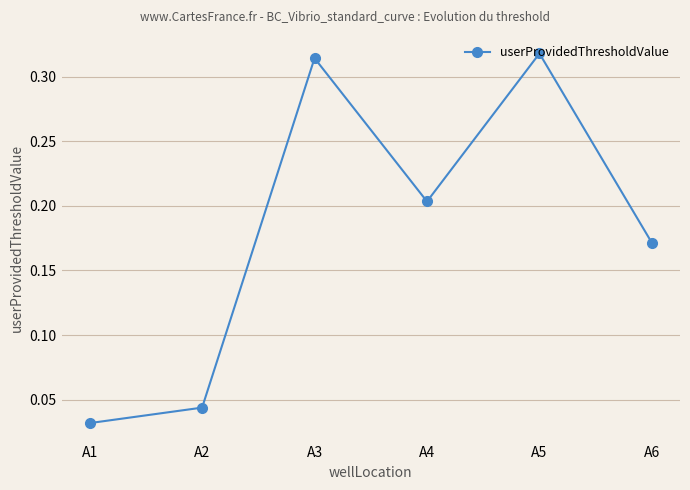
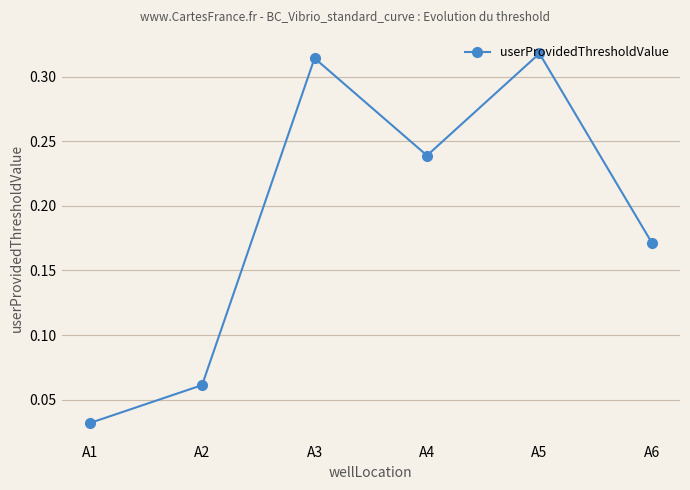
A2: 0.044 -> 0.061
A4: 0.203 -> 0.239
